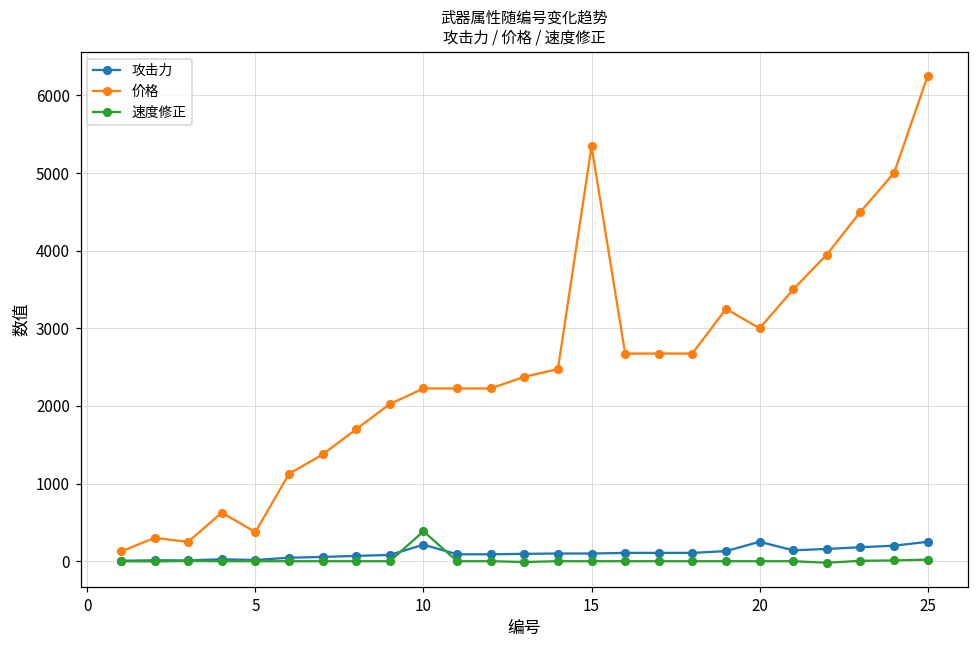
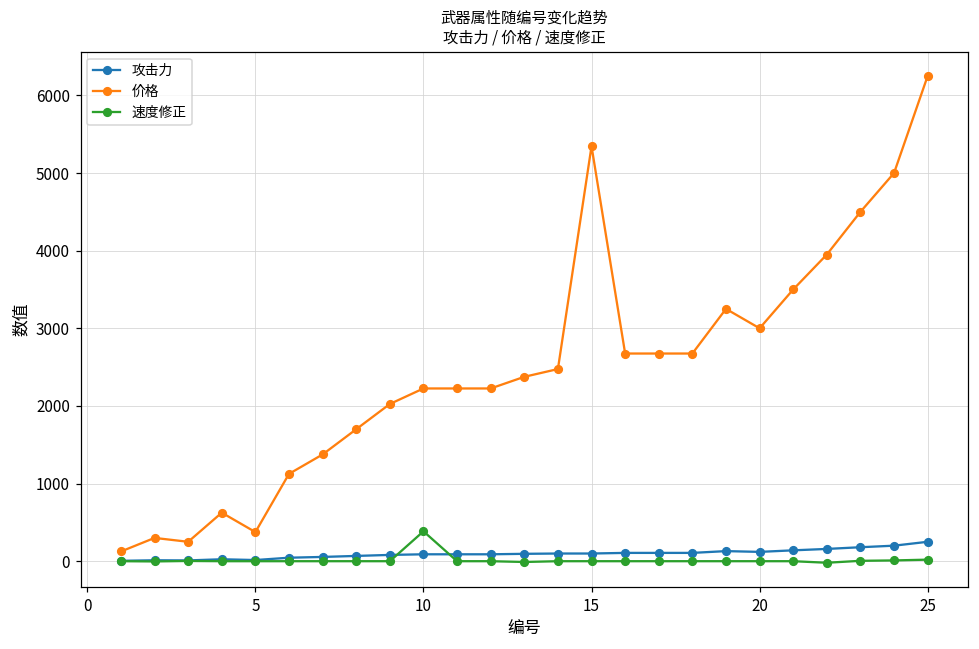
攻击力, 10: 200 -> 100
攻击力, 20: 300 -> 100
